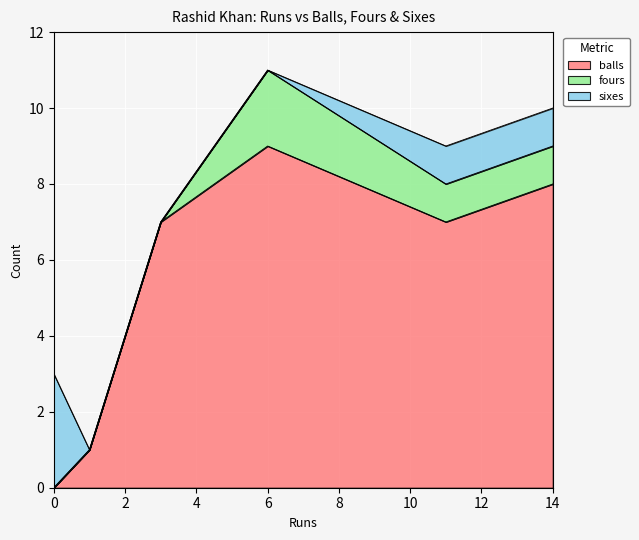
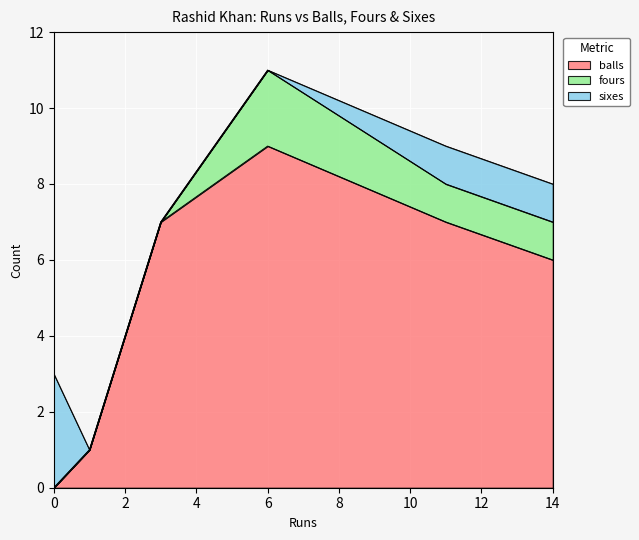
balls, 14: 8 -> 6
